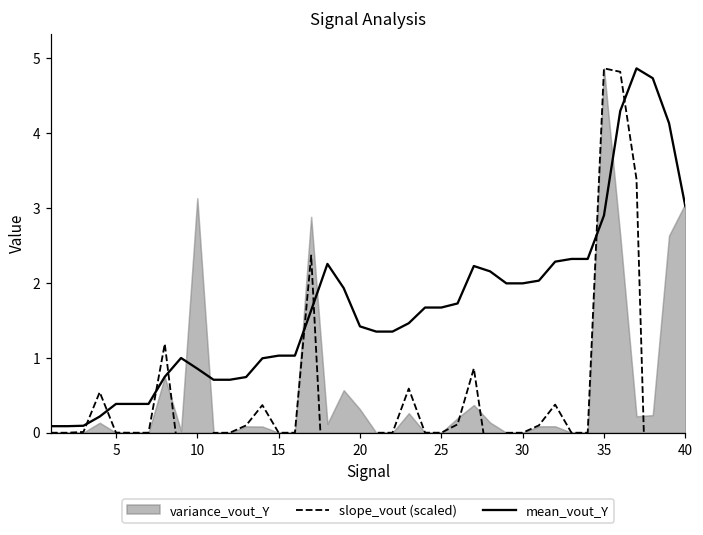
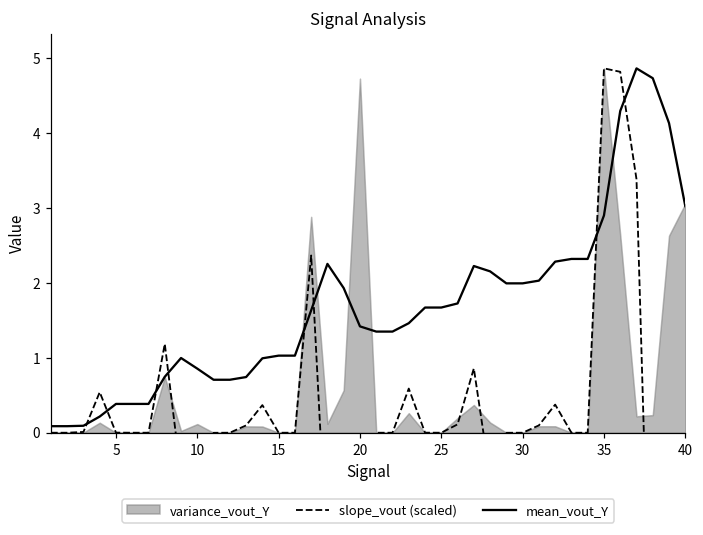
variance_vout_Y, 10: 3.1 -> 0.1
variance_vout_Y, 20: 0.3 -> 4.7
